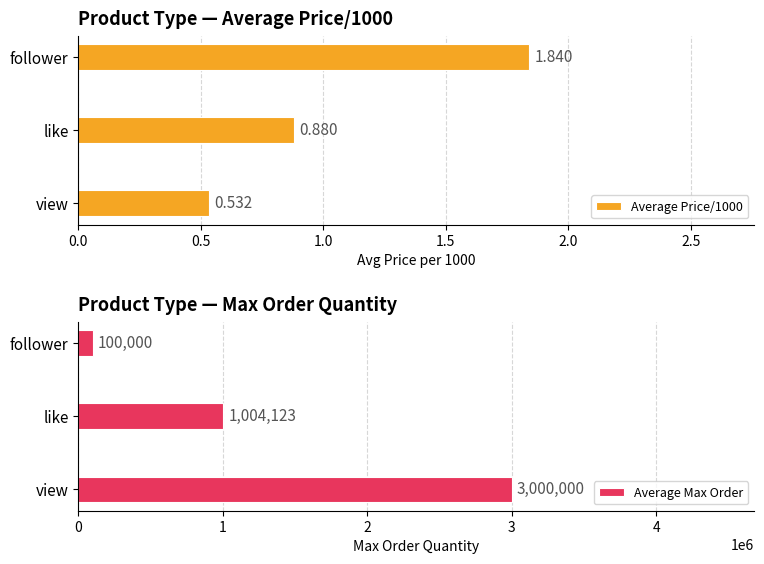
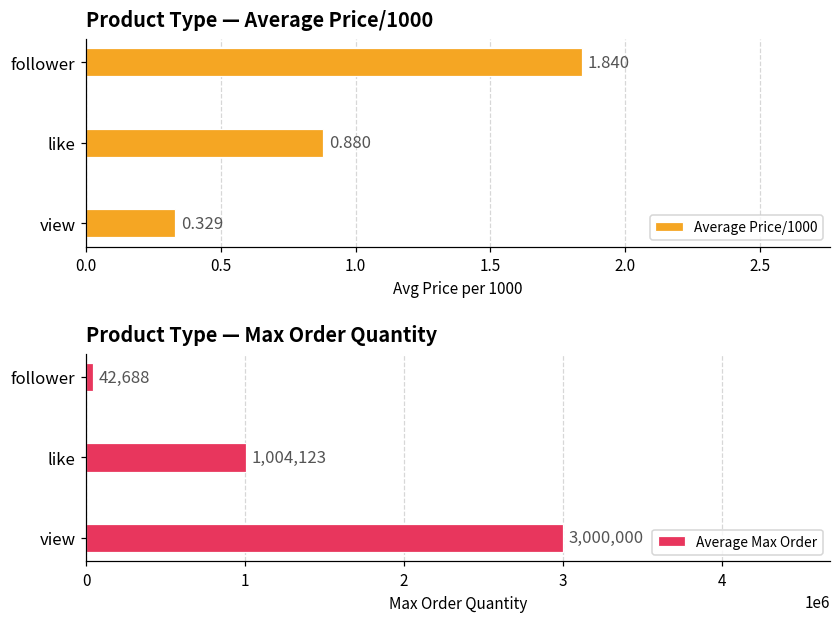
Product Type — Average Price/1000, view: 0.532 -> 0.329
Product Type — Max Order Quantity, follower: 100,000 -> 42,688
